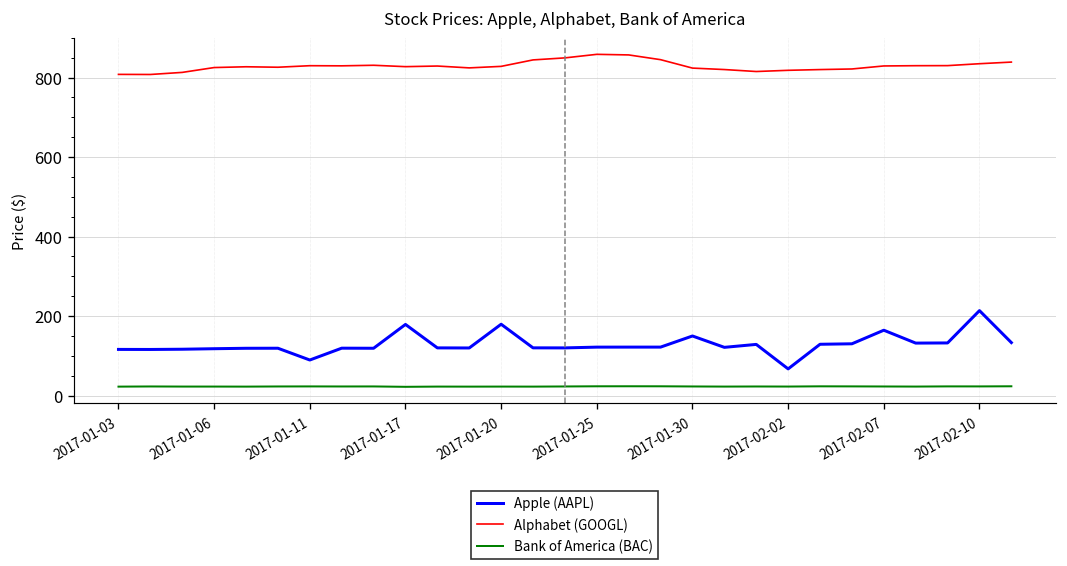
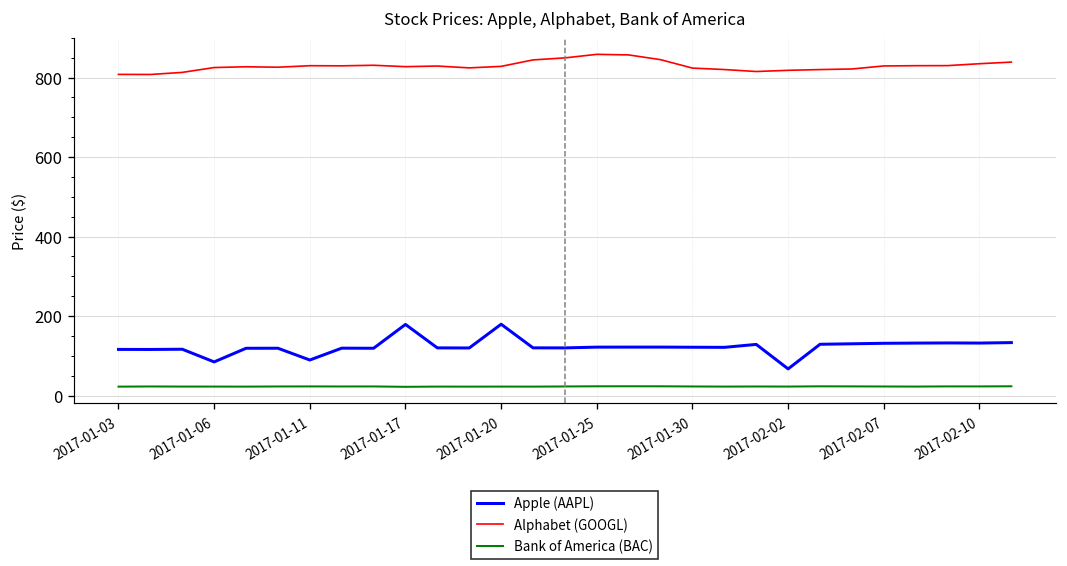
Apple (AAPL), 2017-01-06: 120 -> 80
Apple (AAPL), 2017-01-30: 150 -> 120
Apple (AAPL), 2017-02-07: 160 -> 130
Apple (AAPL), 2017-02-10: 210 -> 130
